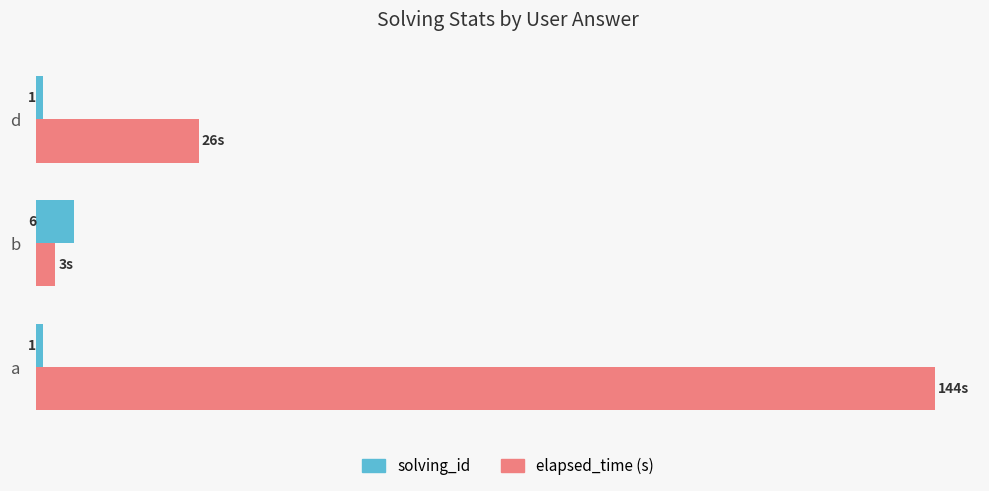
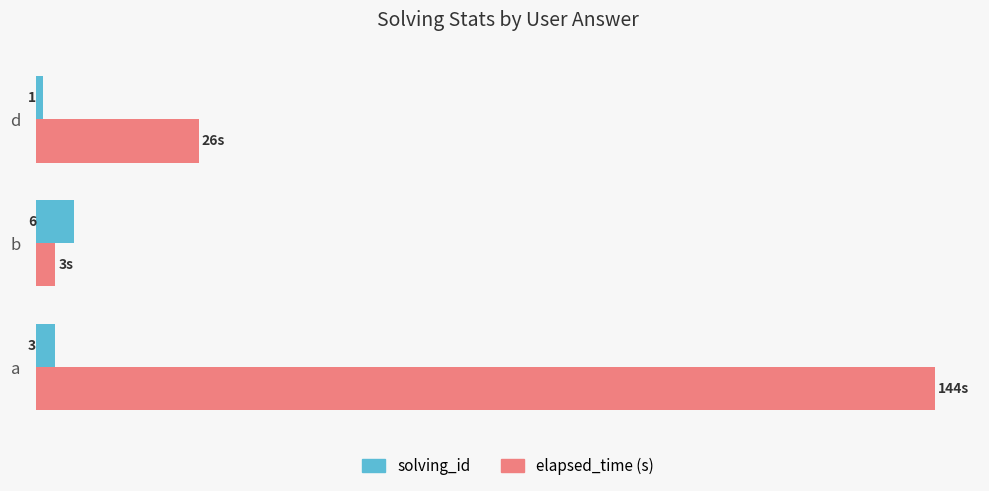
solving_id, a: 1 -> 3
